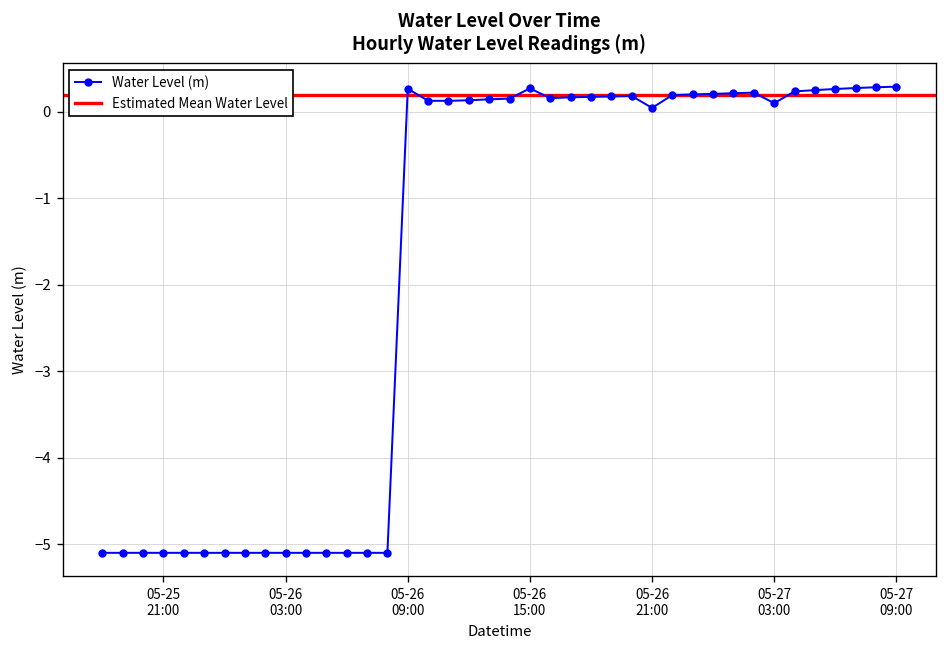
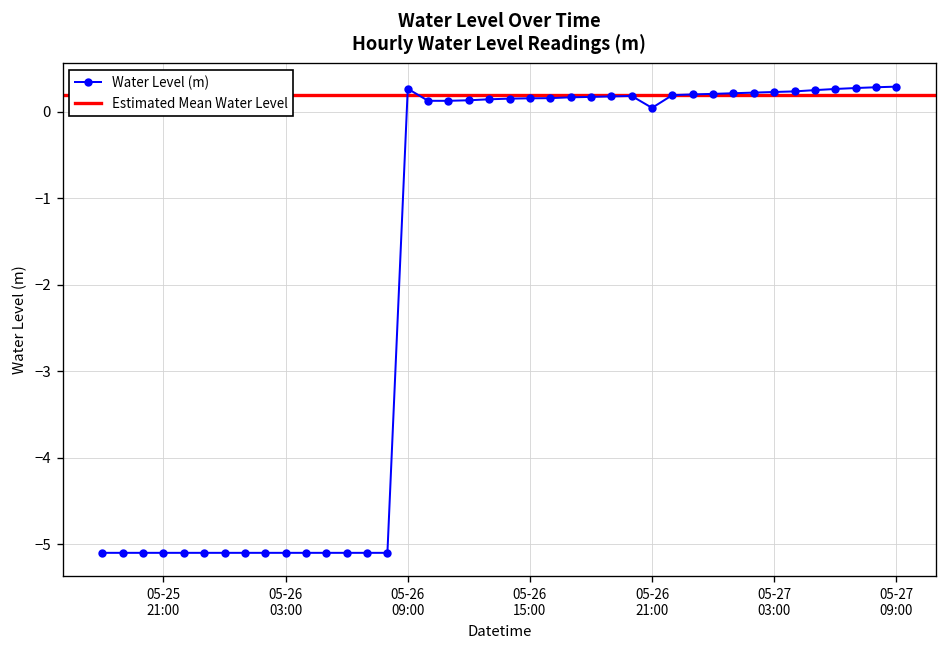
05-26 15:00: 0.3 -> 0.2
05-27 03:00: 0.1 -> 0.2
